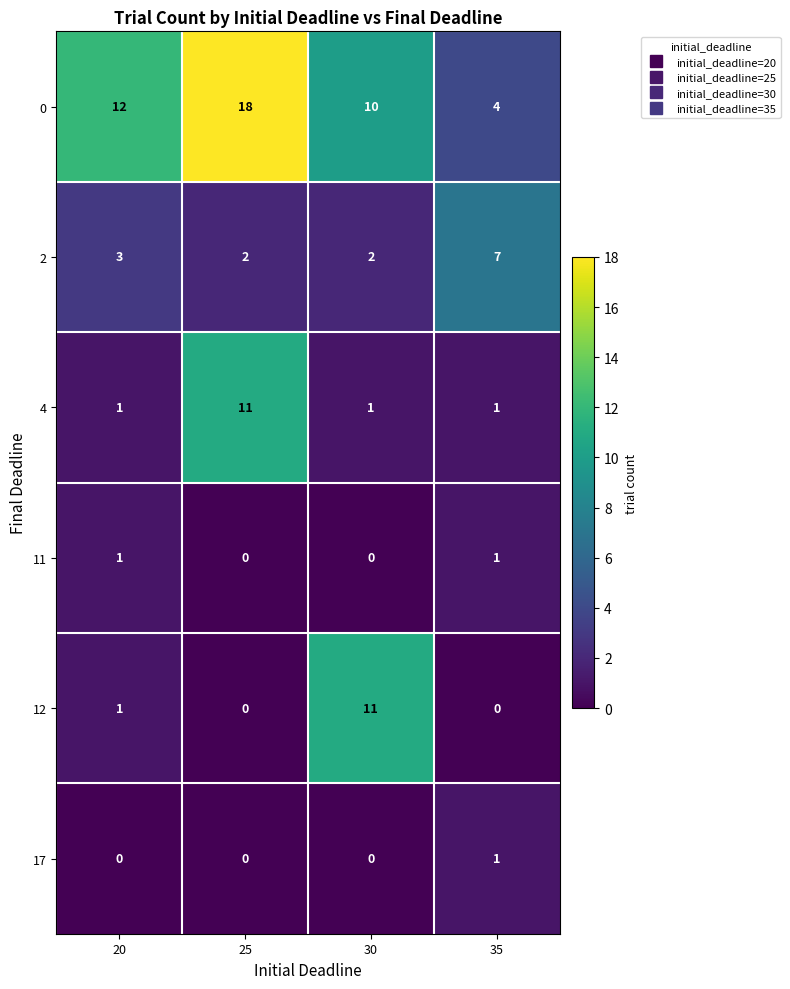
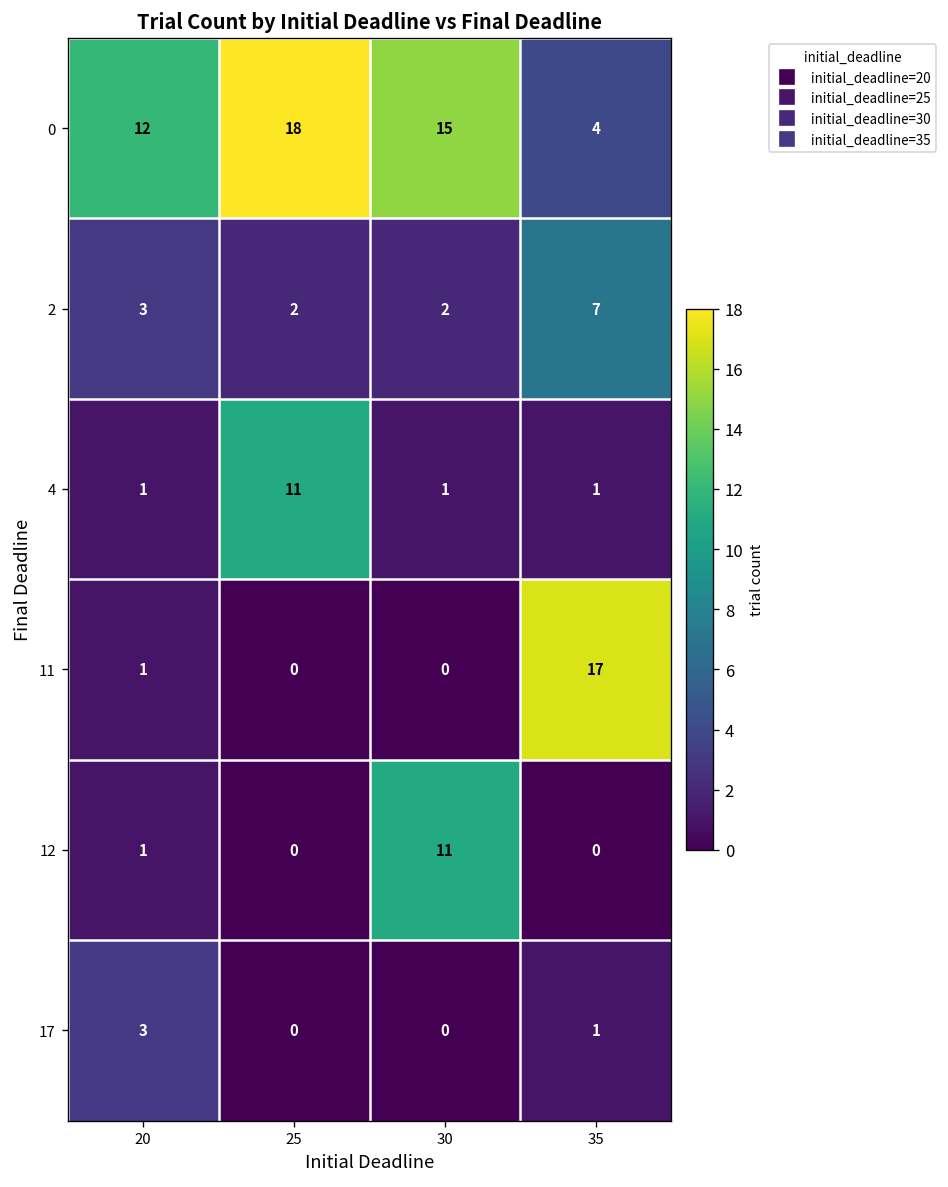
0, 30: 10 -> 15
11, 35: 1 -> 17
17, 20: 0 -> 3
